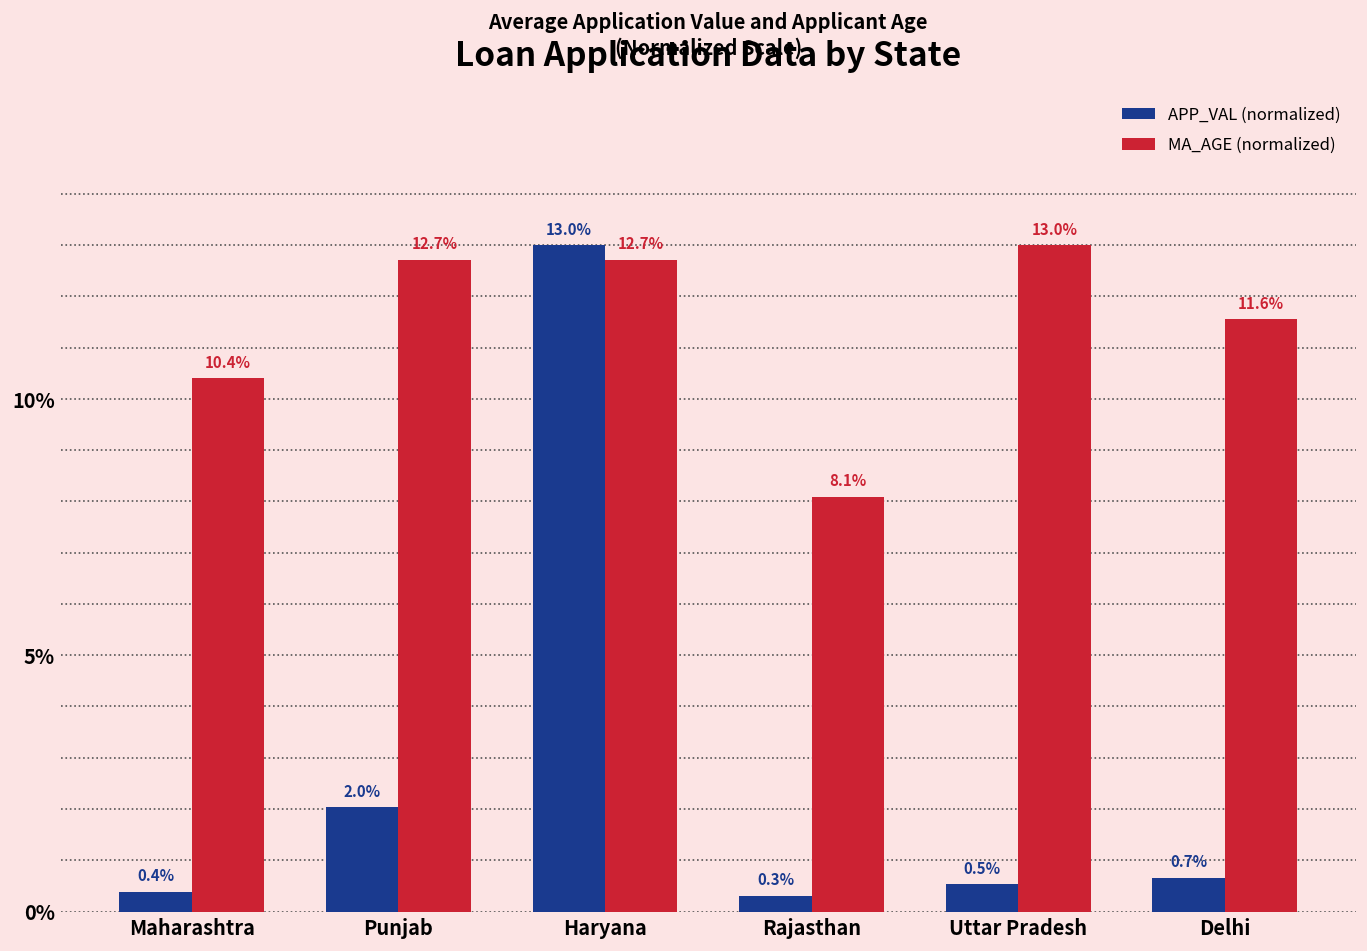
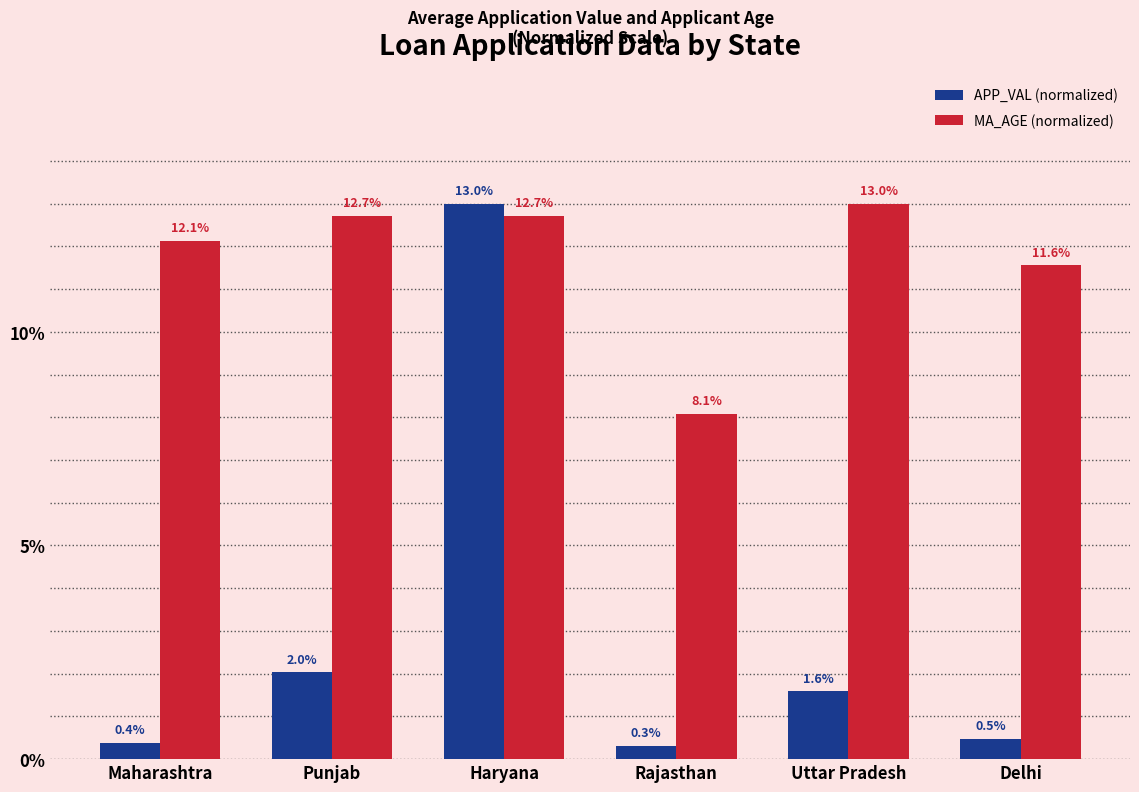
MA_AGE (normalized), Maharashtra: 10.4% -> 12.1%
APP_VAL (normalized), Uttar Pradesh: 0.5% -> 1.6%
APP_VAL (normalized), Delhi: 0.7% -> 0.5%
